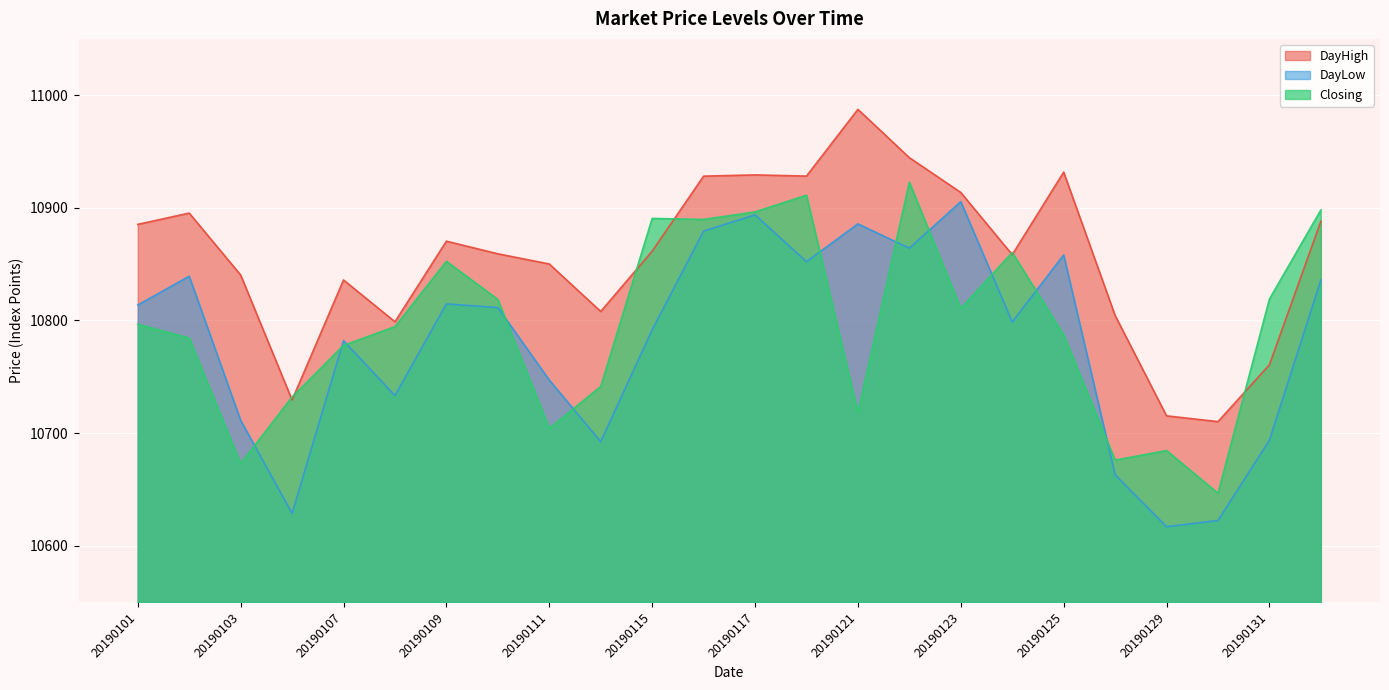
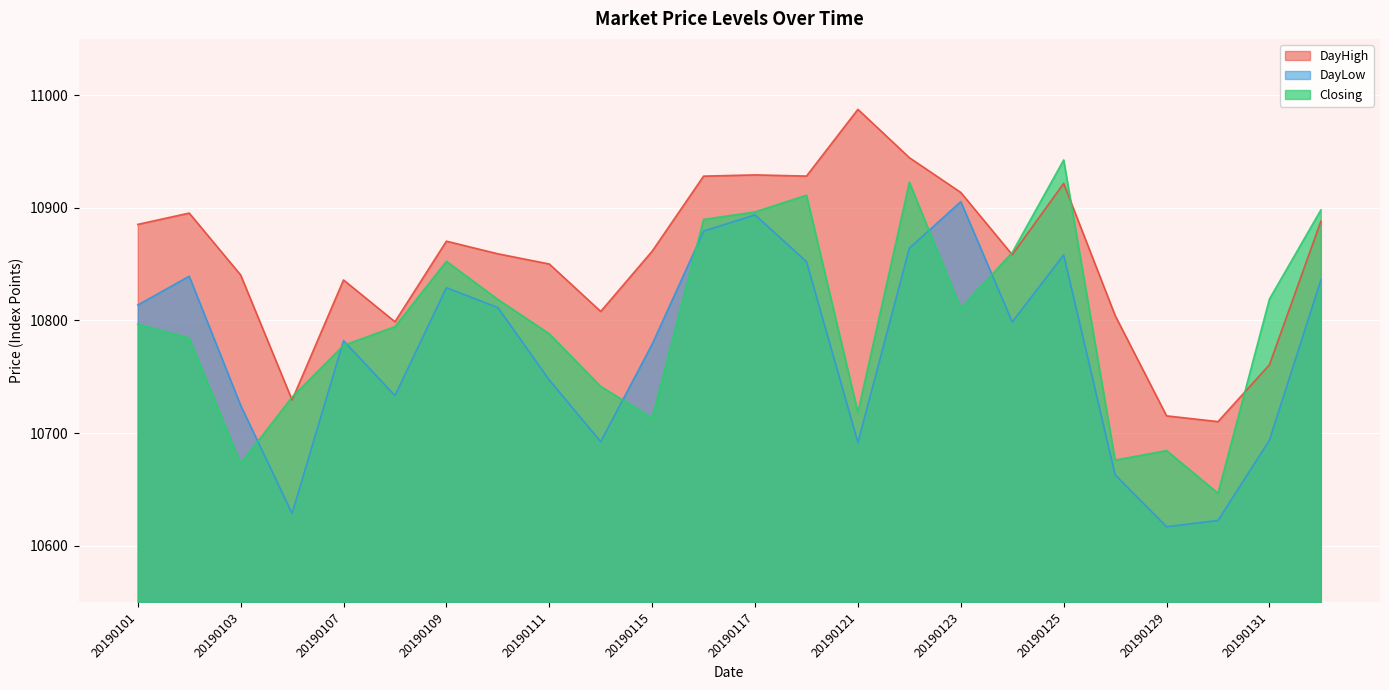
DayLow, 20190103: 10711 -> 10725
DayLow, 20190109: 10815 -> 10829
Closing, 20190111: 10704 -> 10788
DayLow, 20190115: 10792 -> 10779
Closing, 20190115: 10891 -> 10714
DayLow, 20190121: 10886 -> 10692
DayHigh, 20190125: 10932 -> 10922
Closing, 20190125: 10787 -> 10943
